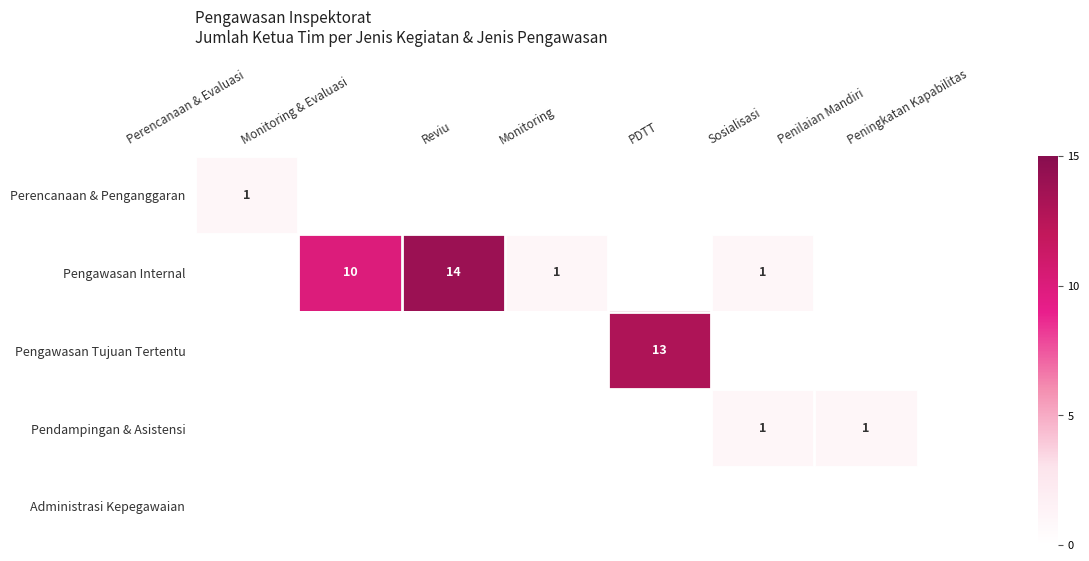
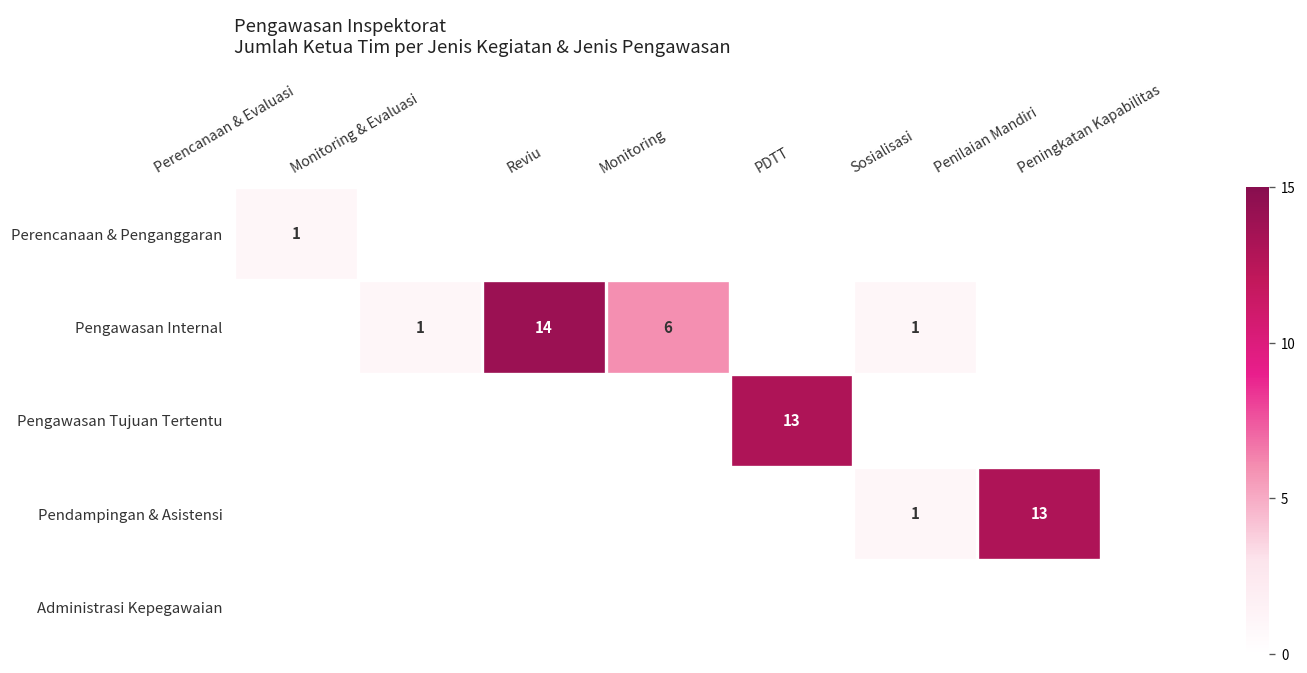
Pengawasan Internal, Monitoring & Evaluasi: 10 -> 1
Pengawasan Internal, Monitoring: 1 -> 6
Pendampingan & Asistensi, Penilaian Mandiri: 1 -> 13
